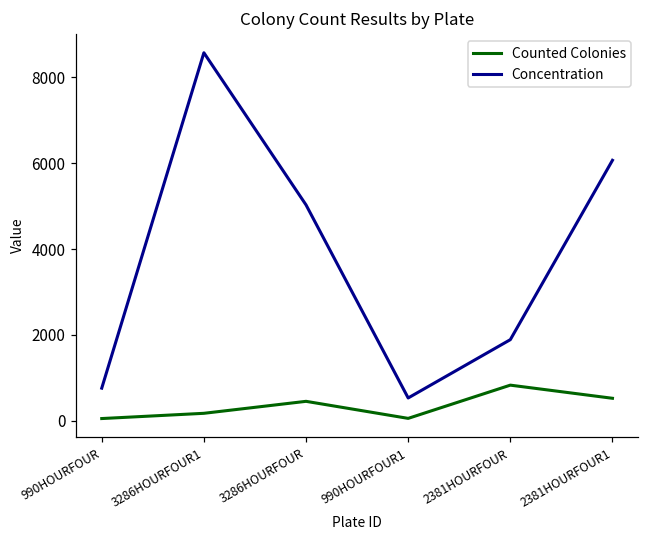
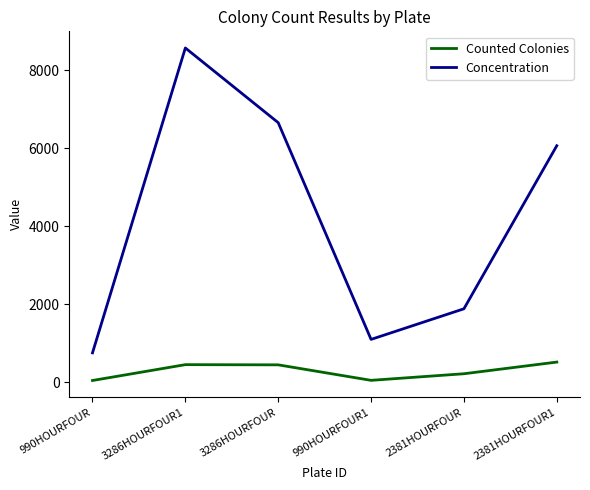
Counted Colonies, 3286HOURFOUR1: 200 -> 500
Concentration, 3286HOURFOUR: 5000 -> 6700
Concentration, 990HOURFOUR1: 500 -> 1100
Counted Colonies, 2381HOURFOUR: 800 -> 200
